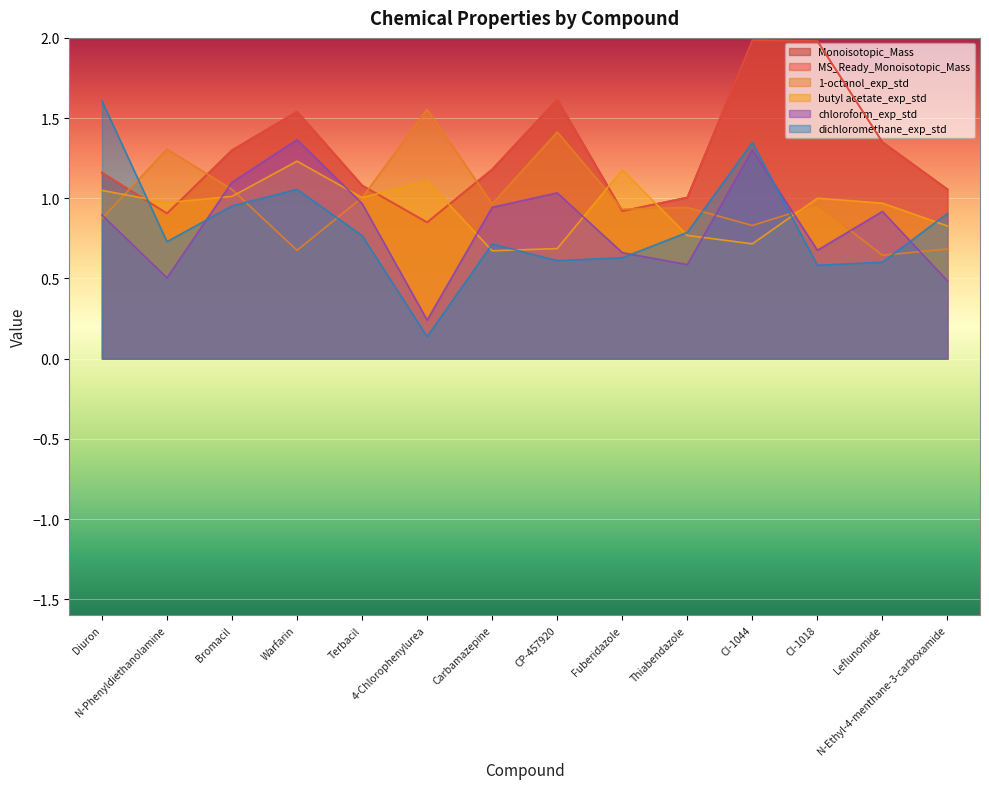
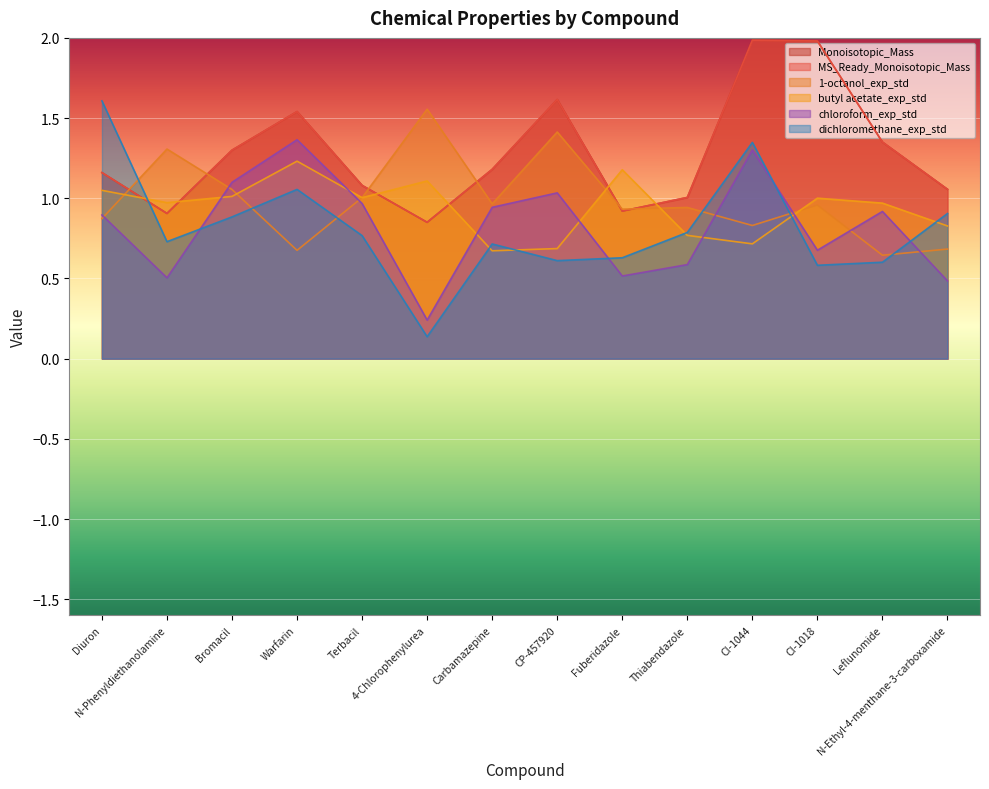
dichloromethane_exp_std, Bromacil: 0.95 -> 0.88
chloroform_exp_std, Fuberidazole: 0.66 -> 0.52
